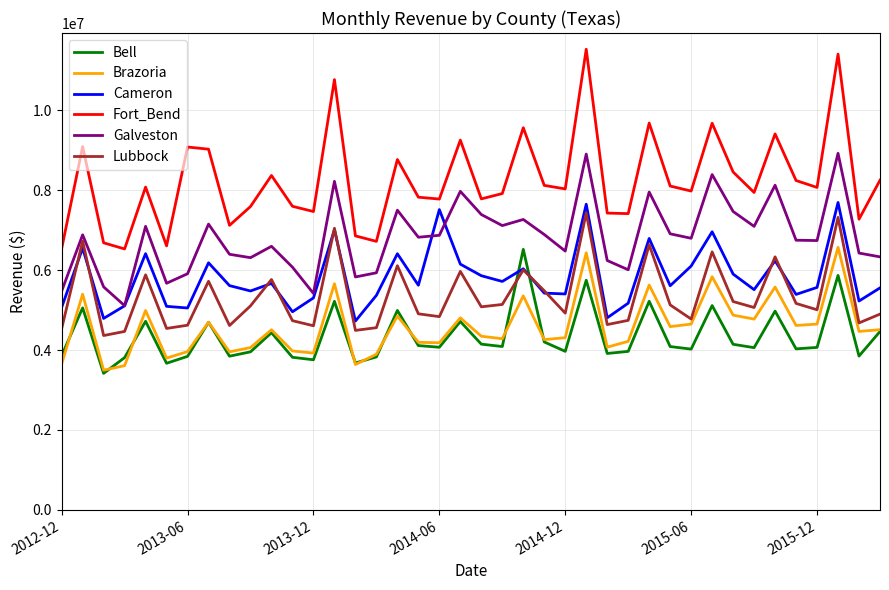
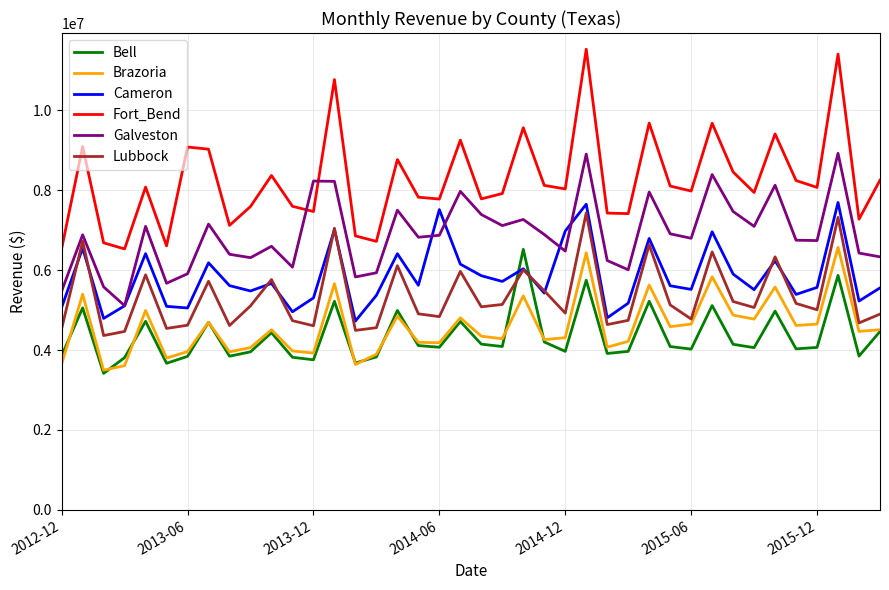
Galveston, 2013-12: 5400000 -> 8200000
Cameron, 2014-12: 5400000 -> 7000000
Cameron, 2015-06: 6100000 -> 5500000
